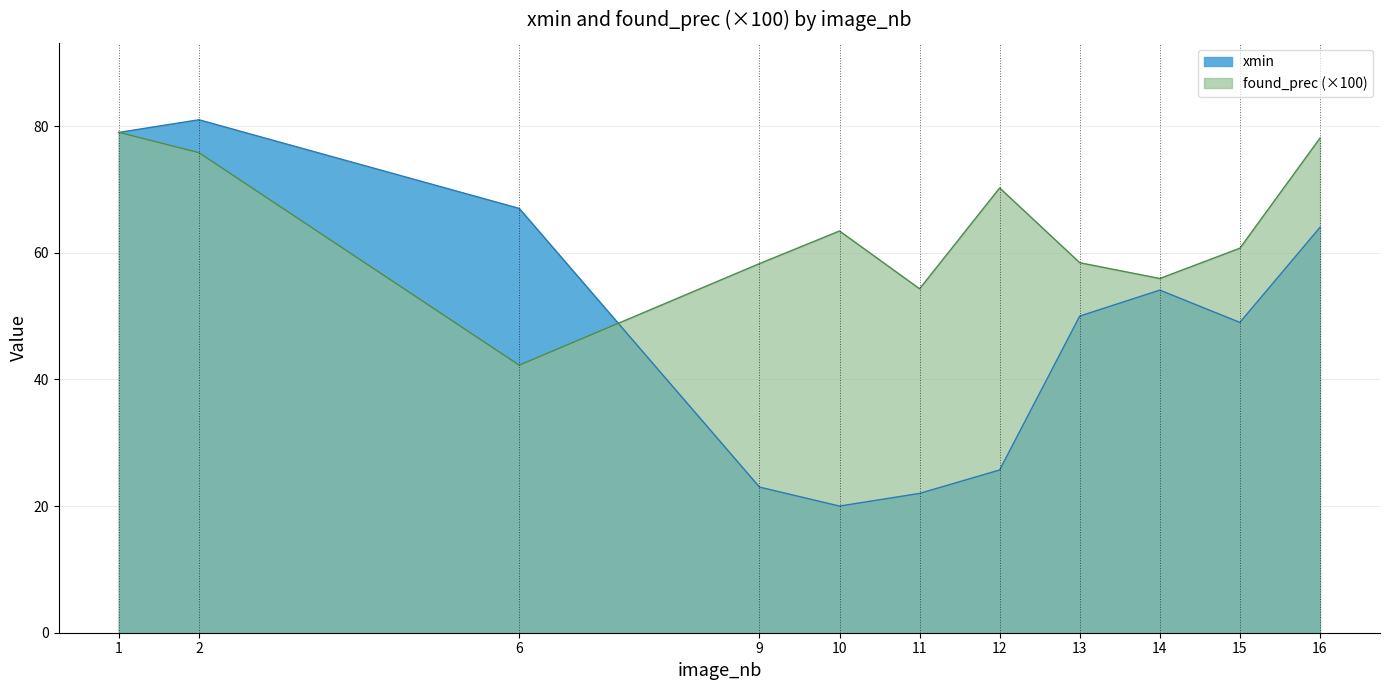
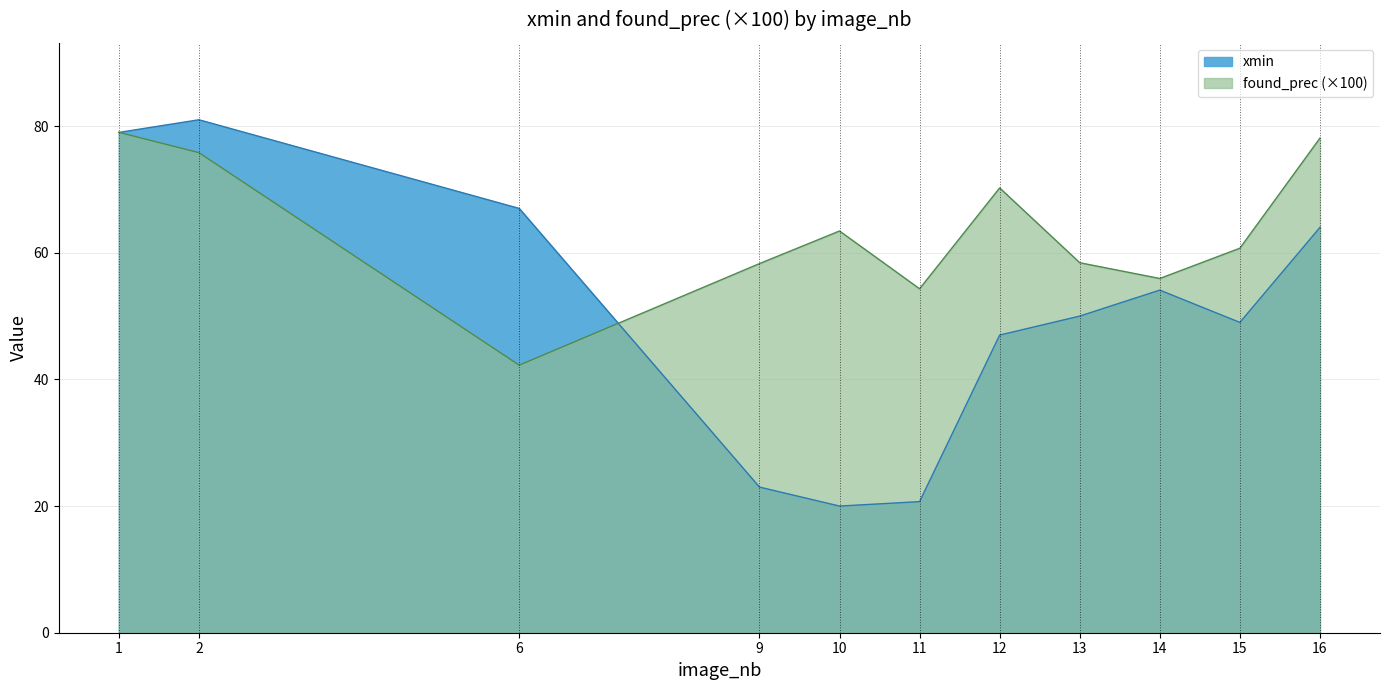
xmin, 11: 22 -> 21
xmin, 12: 26 -> 47
